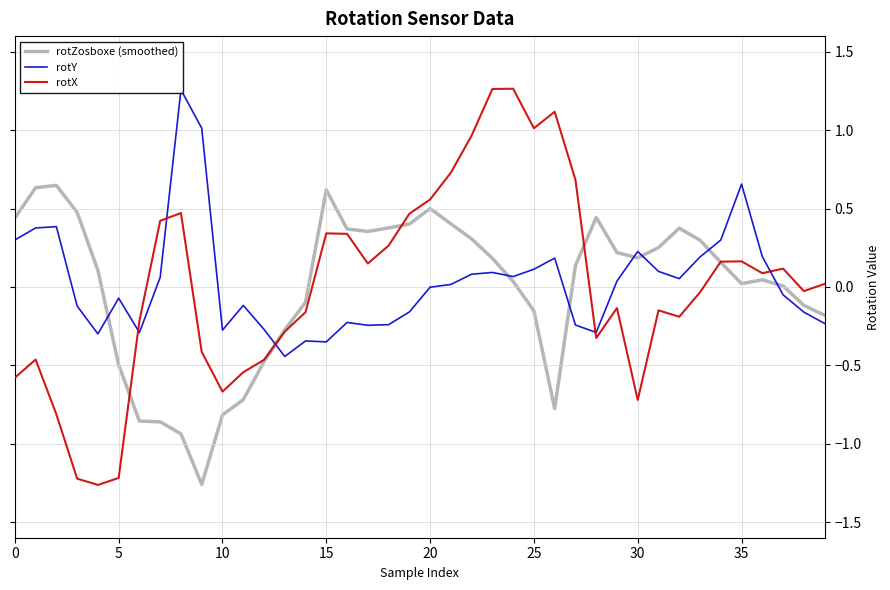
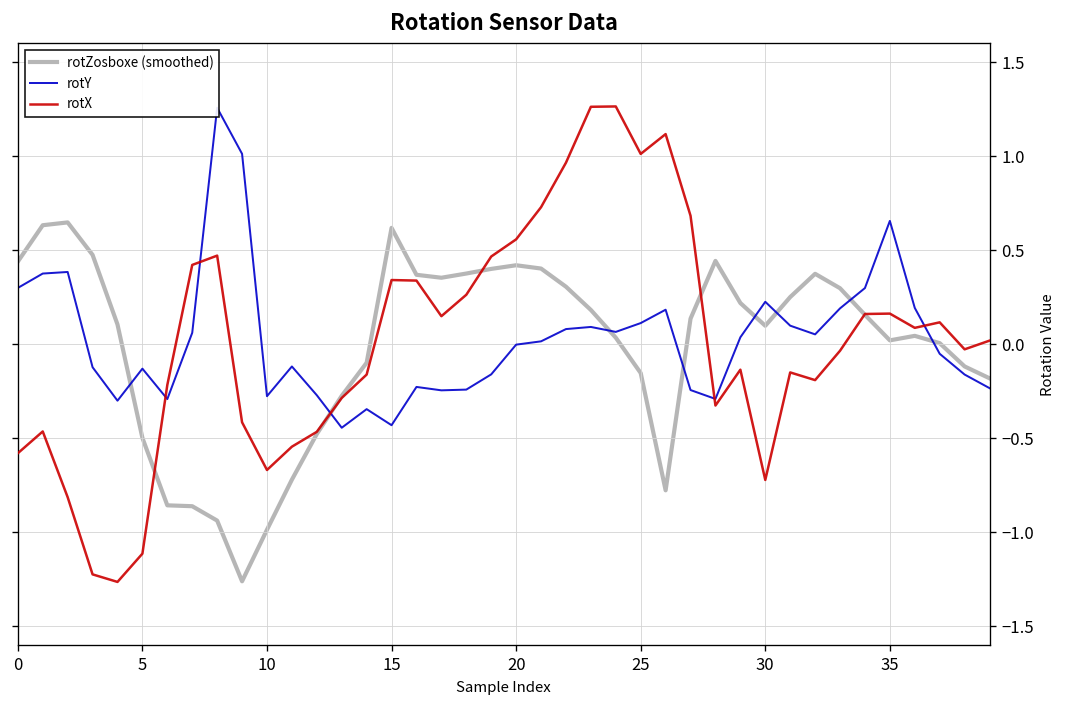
rotY, 5: -0.07 -> -0.13
rotX, 5: -1.22 -> -1.11
rotZosboxe (smoothed), 10: -0.82 -> -0.99
rotY, 15: -0.35 -> -0.43
rotZosboxe (smoothed), 20: 0.50 -> 0.42
rotZosboxe (smoothed), 30: 0.18 -> 0.10
